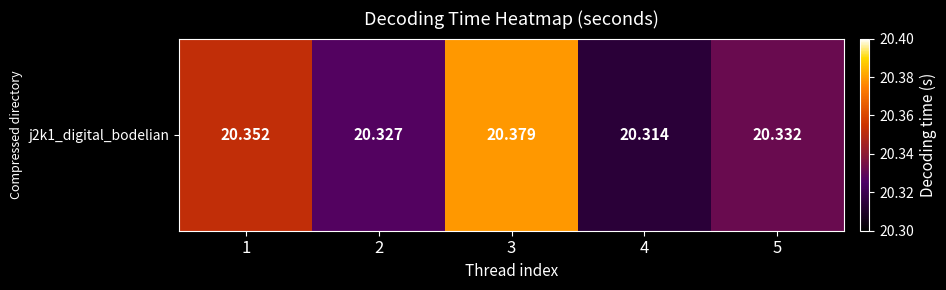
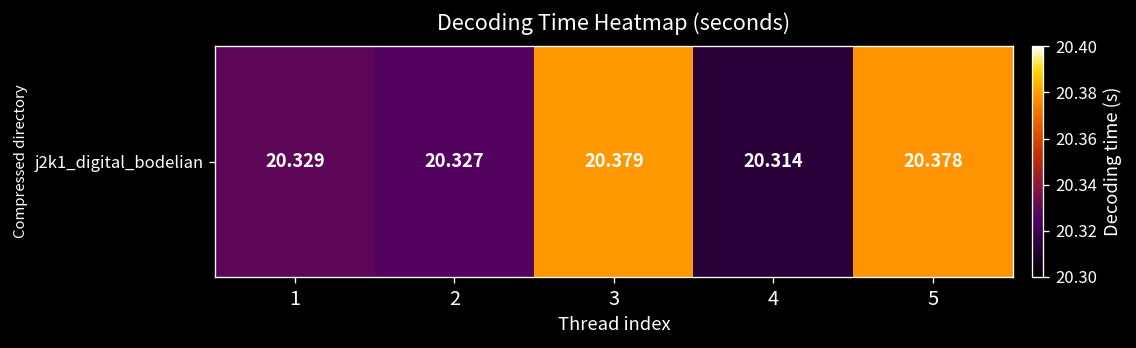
j2k1_digital_bodelian, 1: 20.352 -> 20.329
j2k1_digital_bodelian, 5: 20.332 -> 20.378
